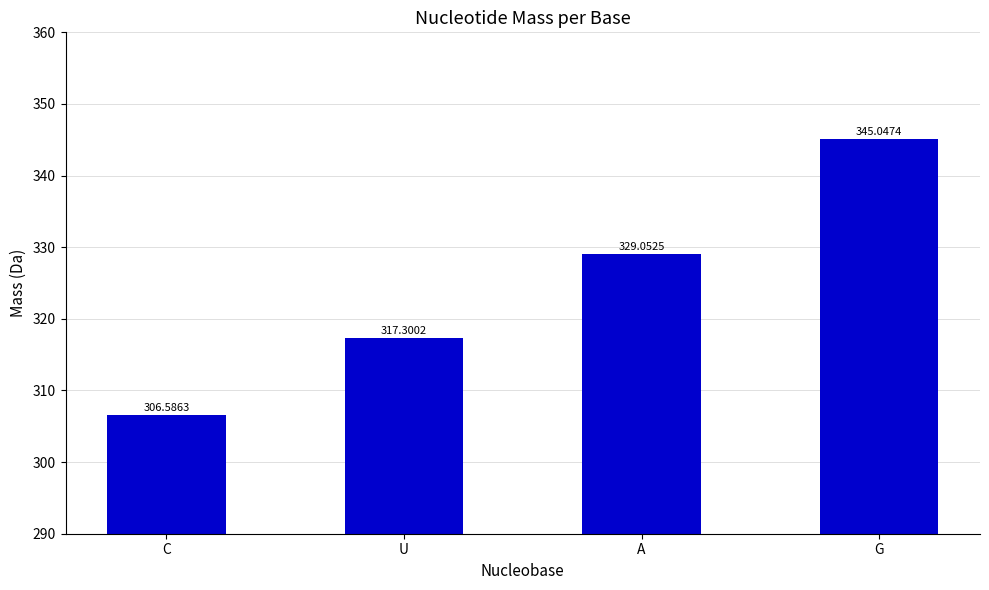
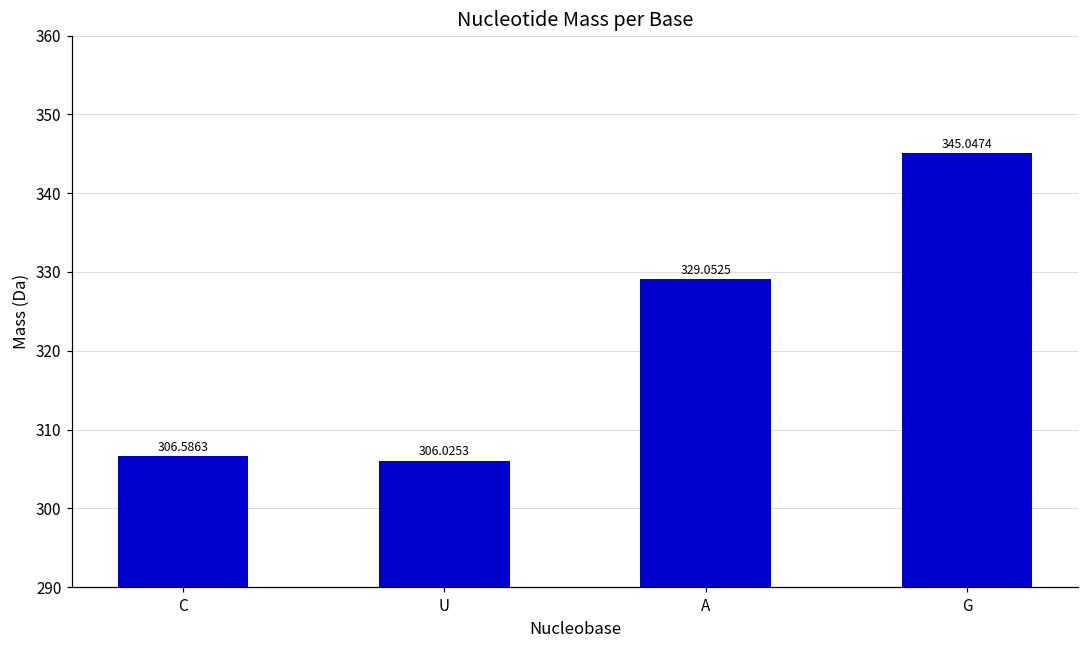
U: 317.3002 -> 306.0253
